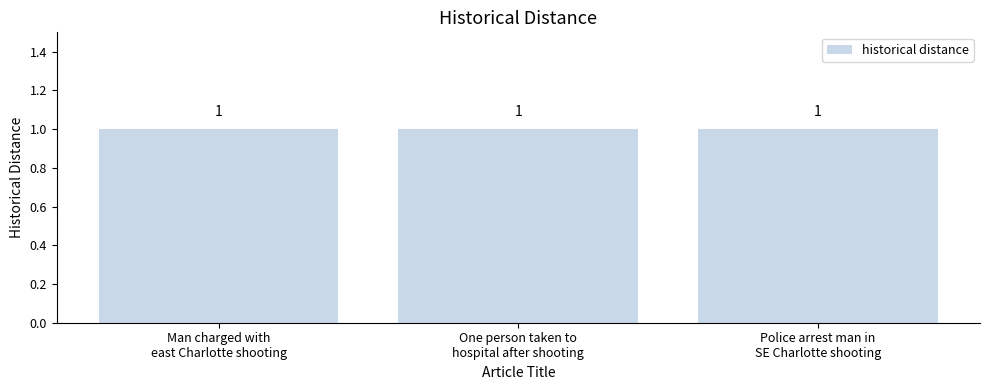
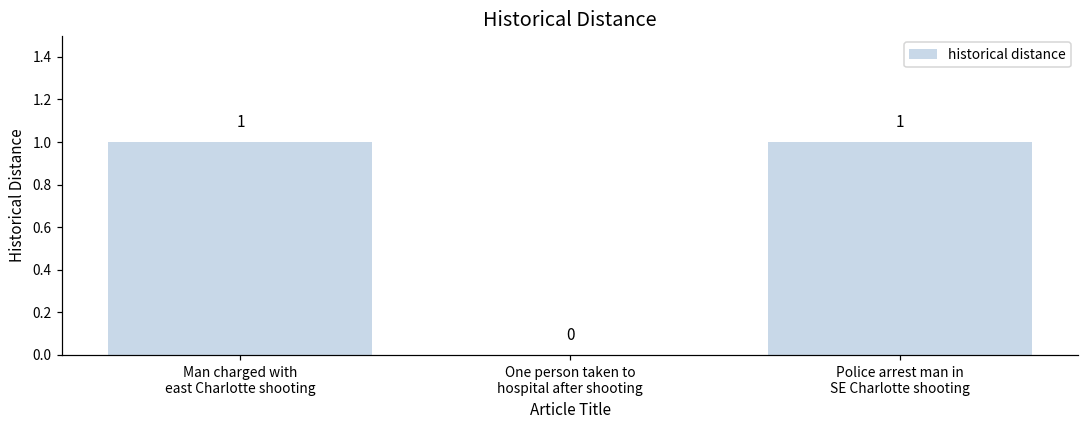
One person taken to hospital after shooting: 1 -> 0
